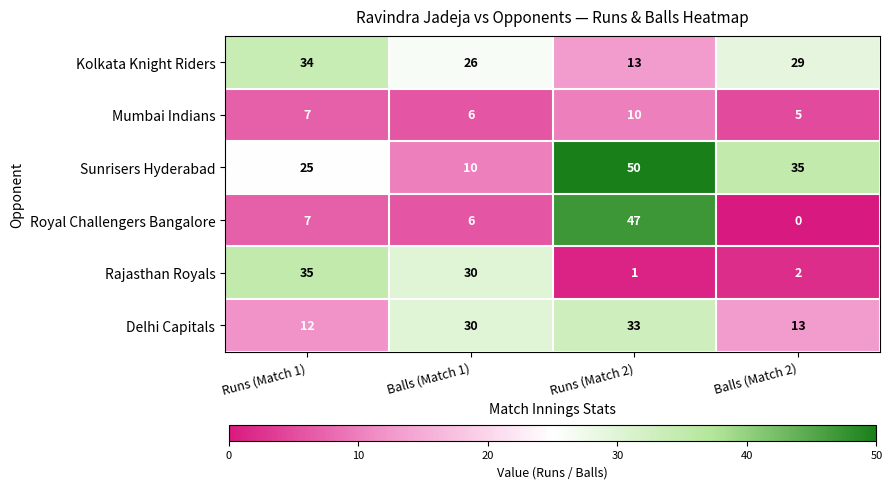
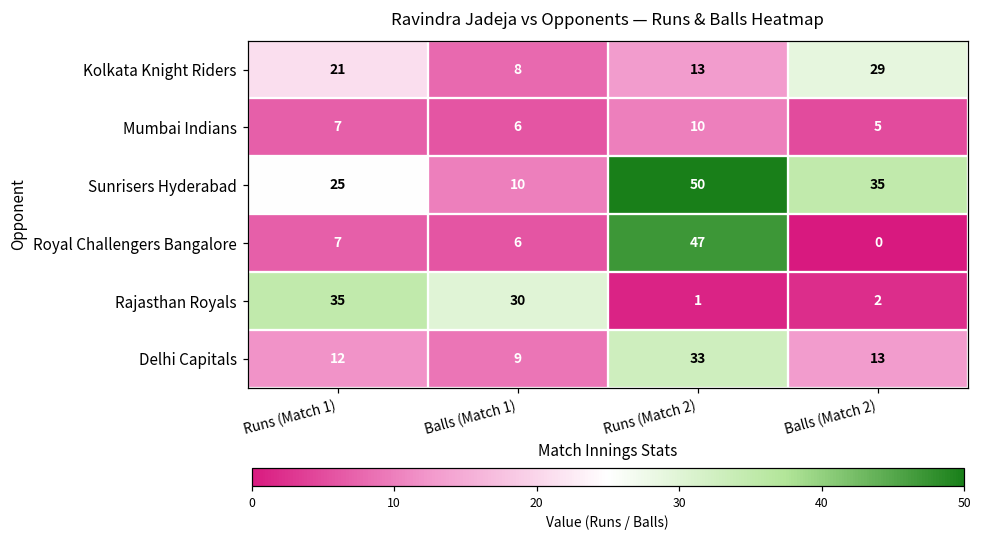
Kolkata Knight Riders, Runs (Match 1): 34 -> 21
Kolkata Knight Riders, Balls (Match 1): 26 -> 8
Delhi Capitals, Balls (Match 1): 30 -> 9
